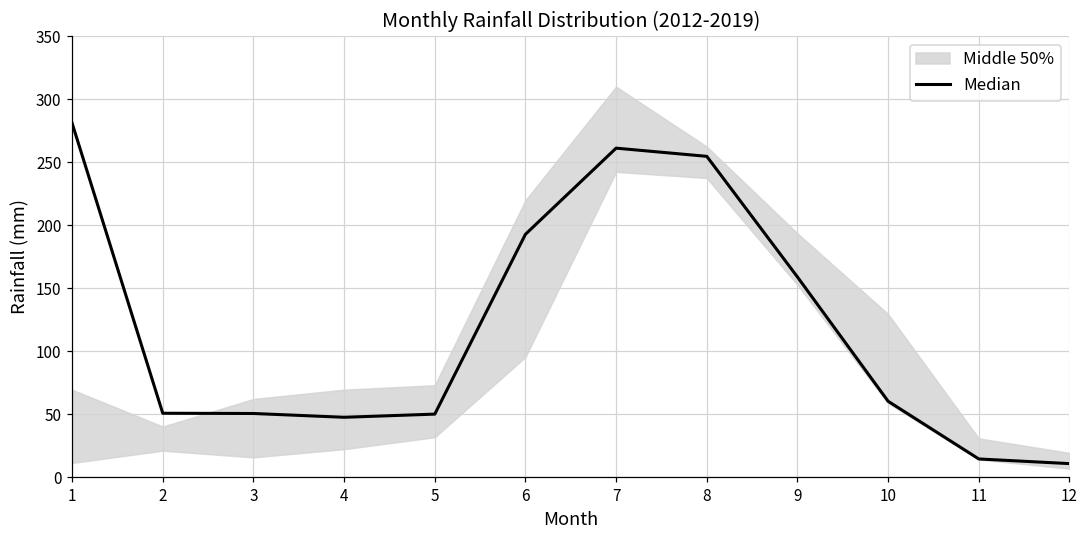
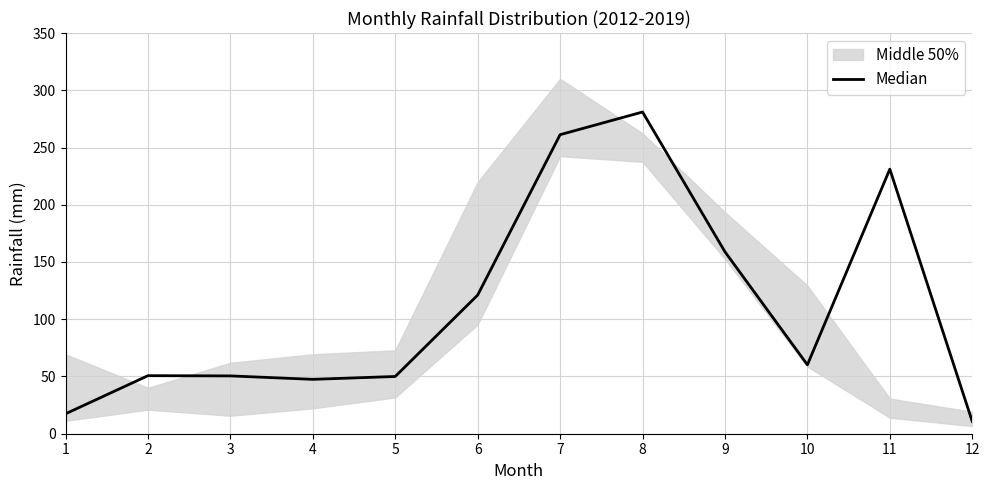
Median, 1: 281 -> 17
Median, 6: 193 -> 121
Median, 8: 255 -> 281
Median, 11: 14 -> 231
